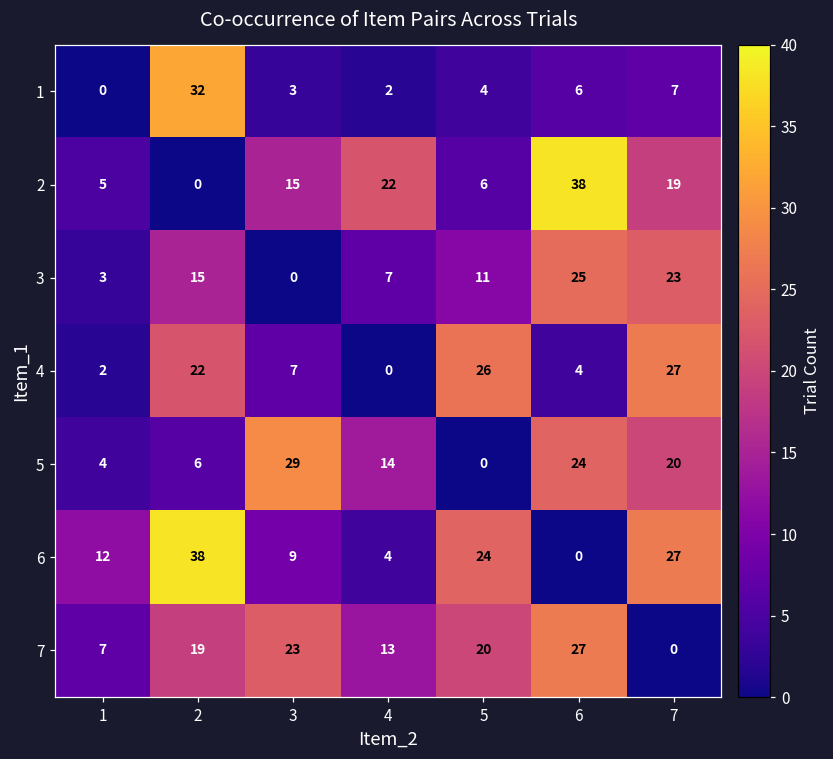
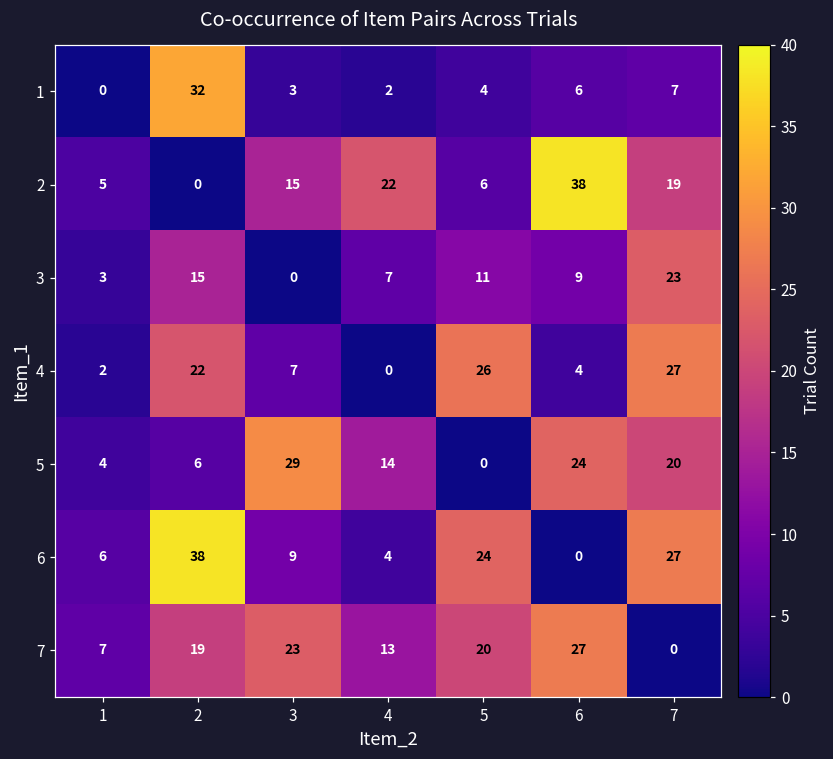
3, 6: 25 -> 9
6, 1: 12 -> 6
